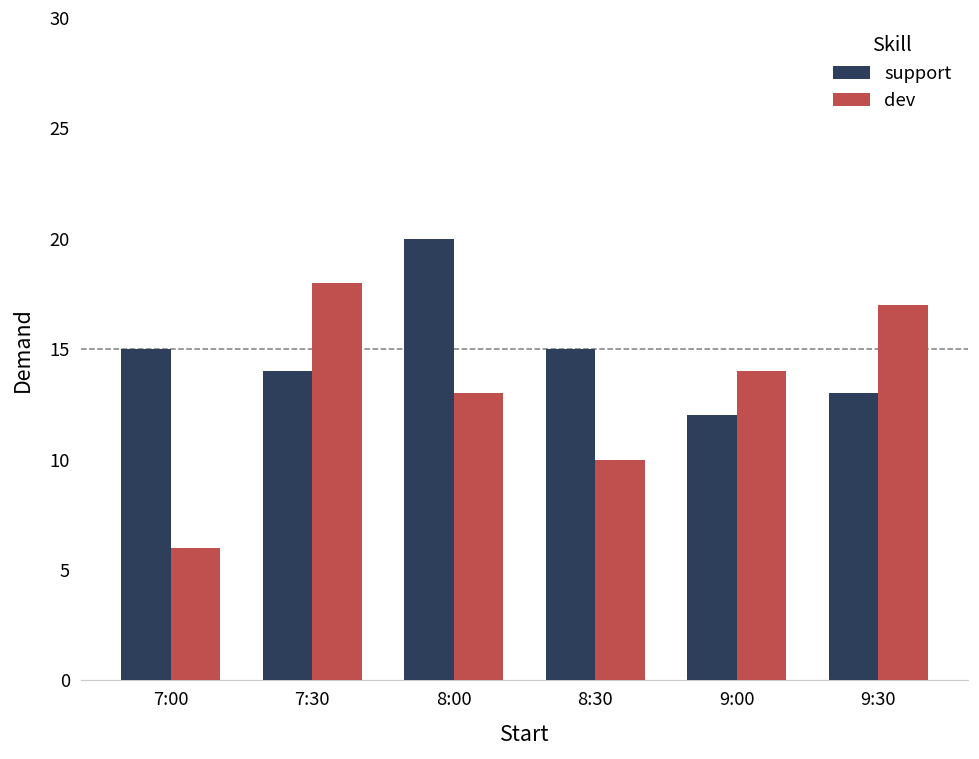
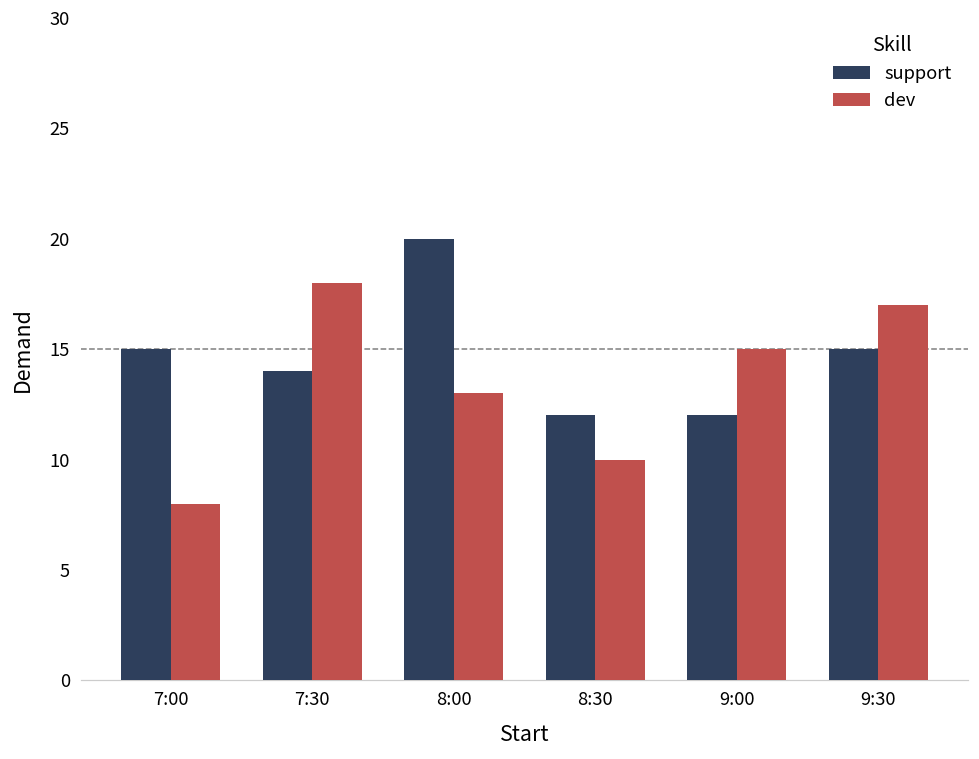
dev, 7:00: 6 -> 8
support, 8:30: 15 -> 12
dev, 9:00: 14 -> 15
support, 9:30: 13 -> 15
